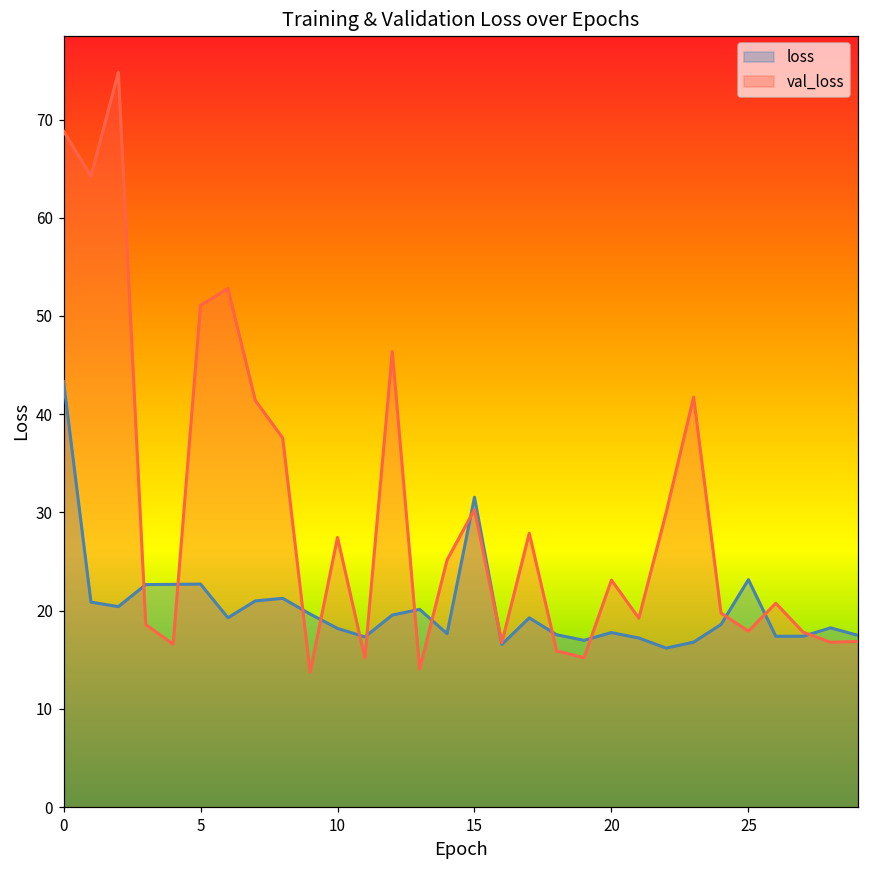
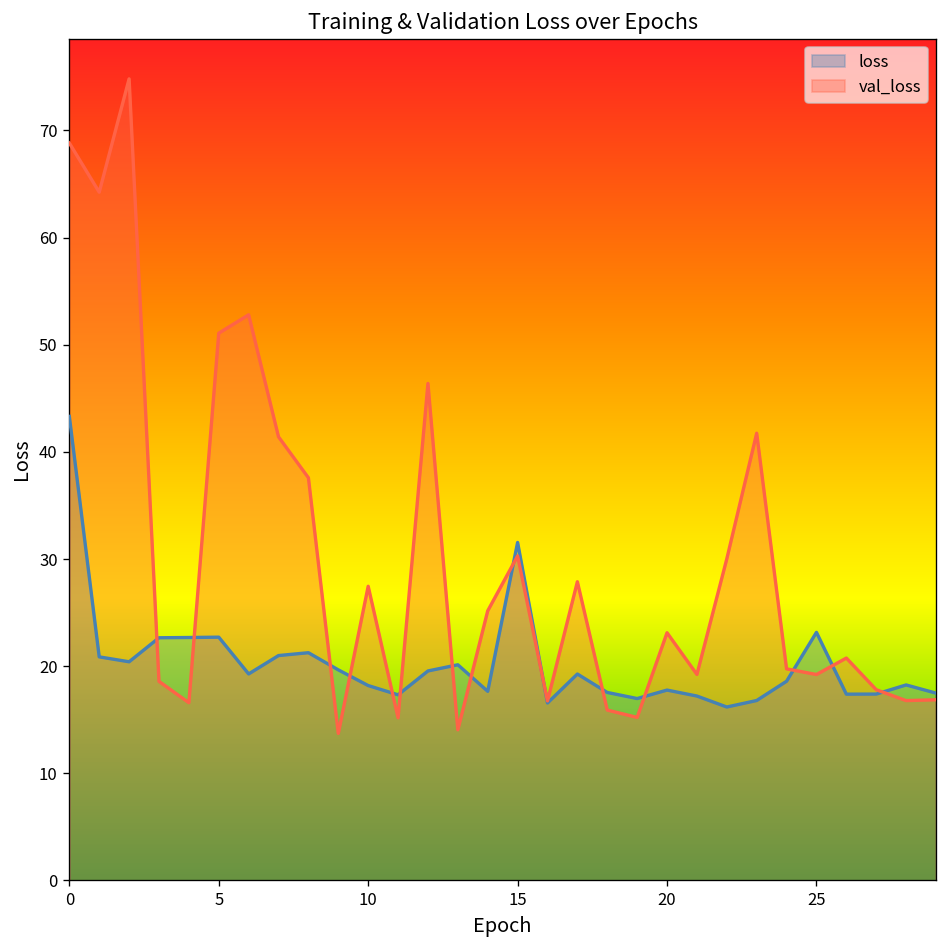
val_loss, 25: 18 -> 19
